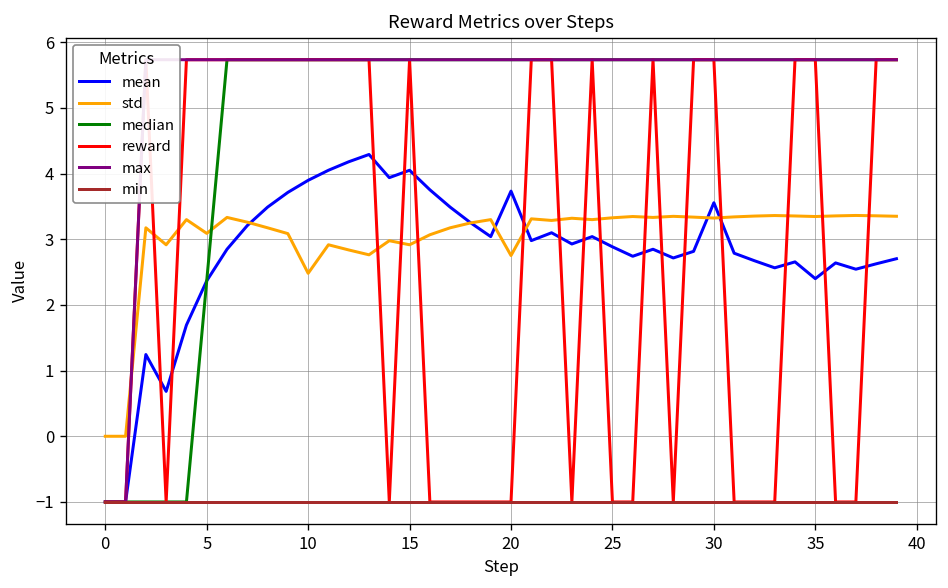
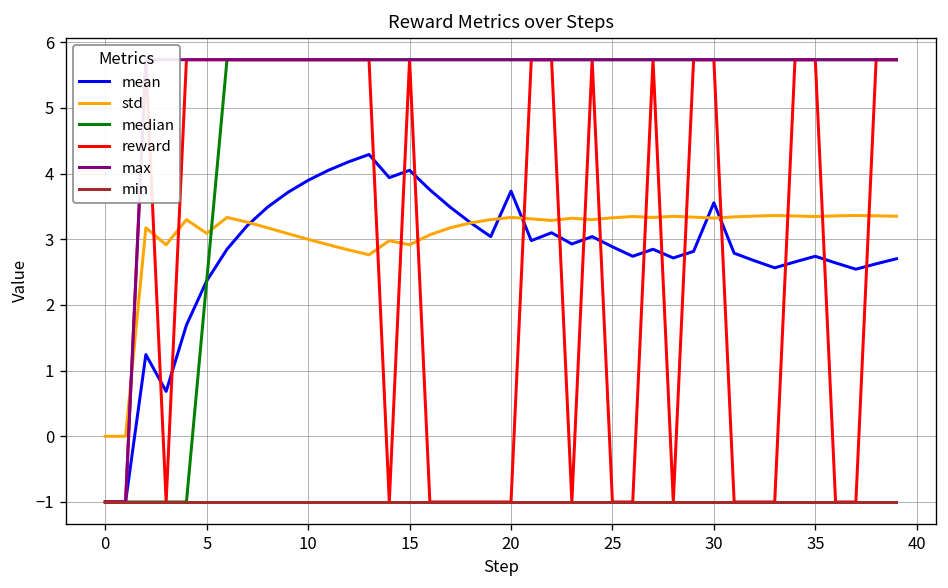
std, 10: 2.5 -> 3.0
std, 20: 2.8 -> 3.3
mean, 35: 2.4 -> 2.7
